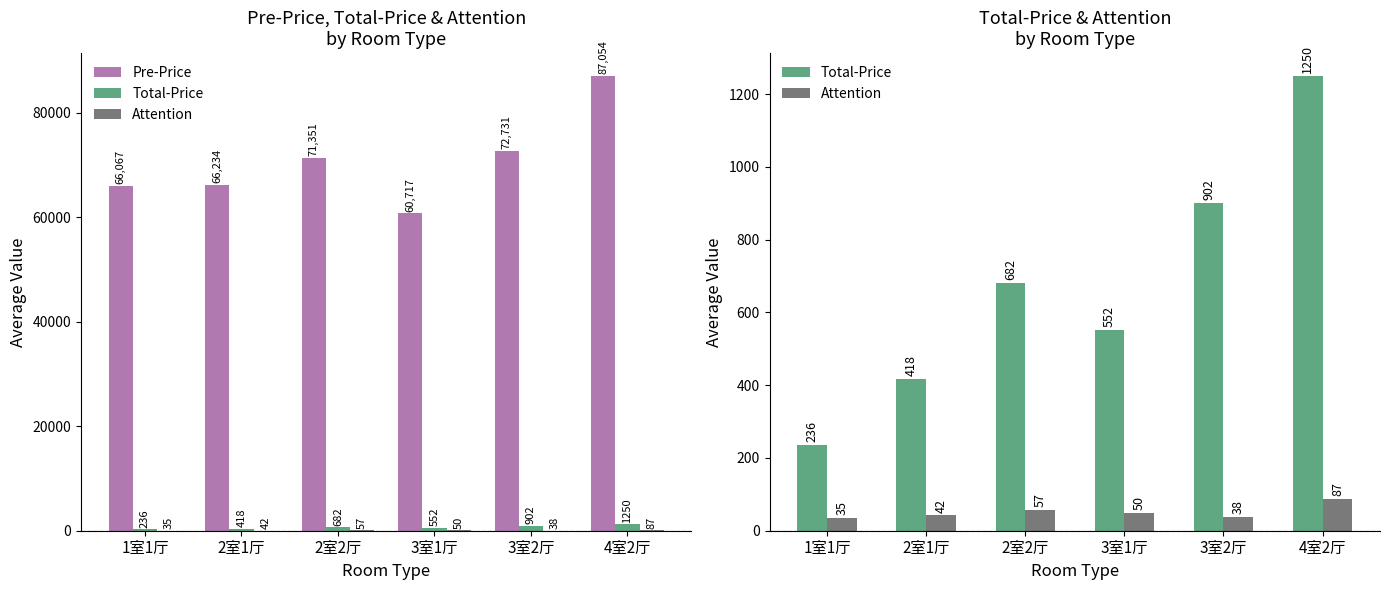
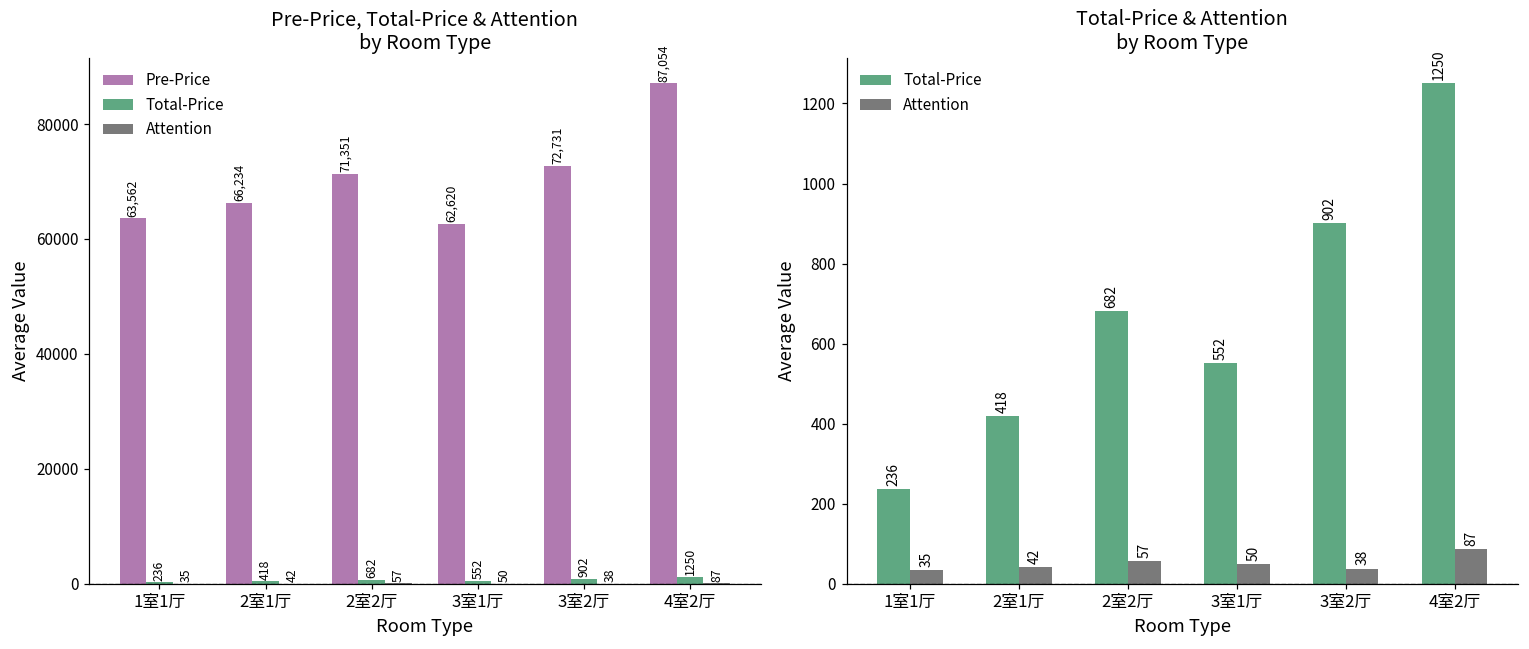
Pre-Price, Total-Price & Attention by Room Type, Pre-Price, 1室1厅: 66,067 -> 63,562
Pre-Price, Total-Price & Attention by Room Type, Pre-Price, 3室1厅: 60,717 -> 62,620
